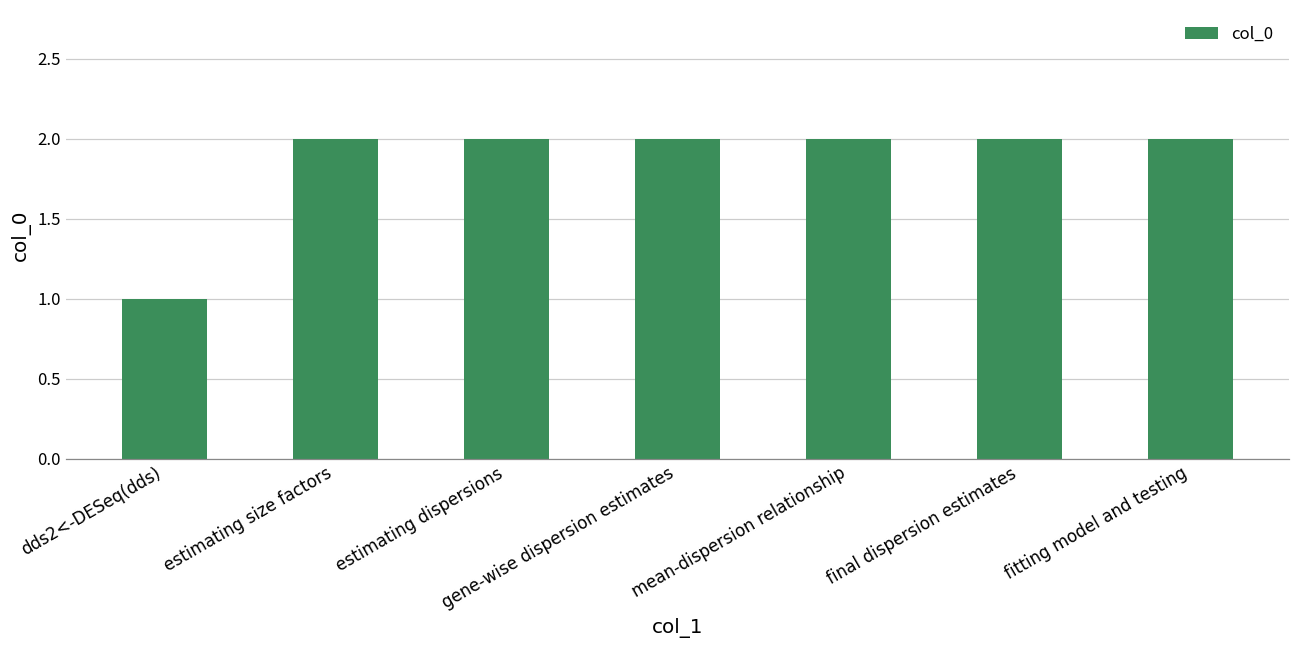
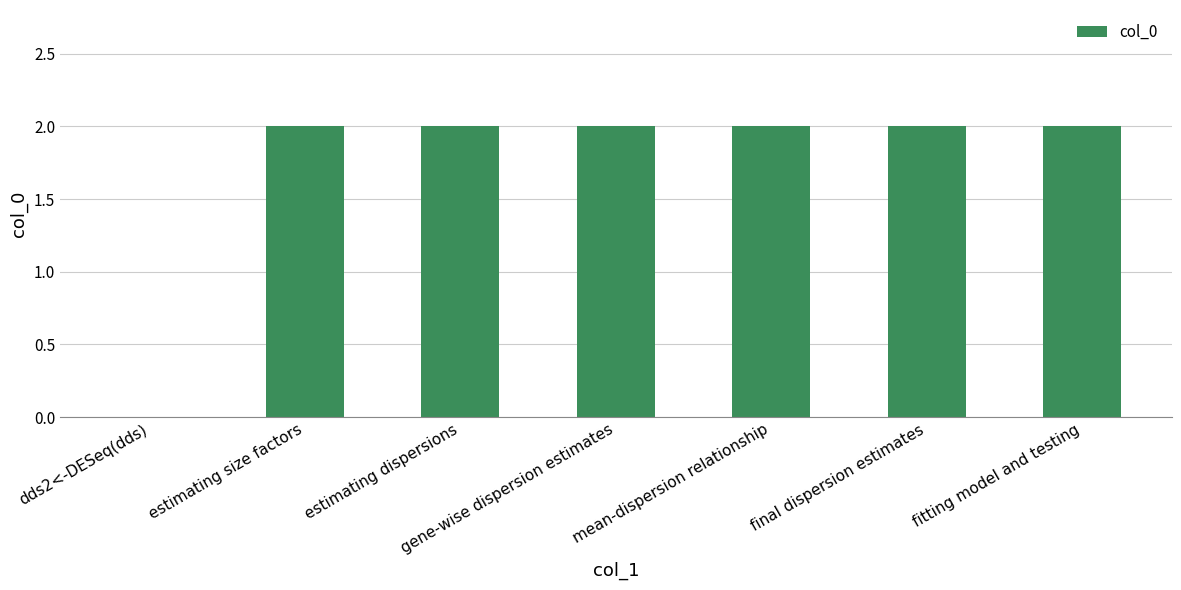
dds2<-DESeq(dds): 1 -> 0
